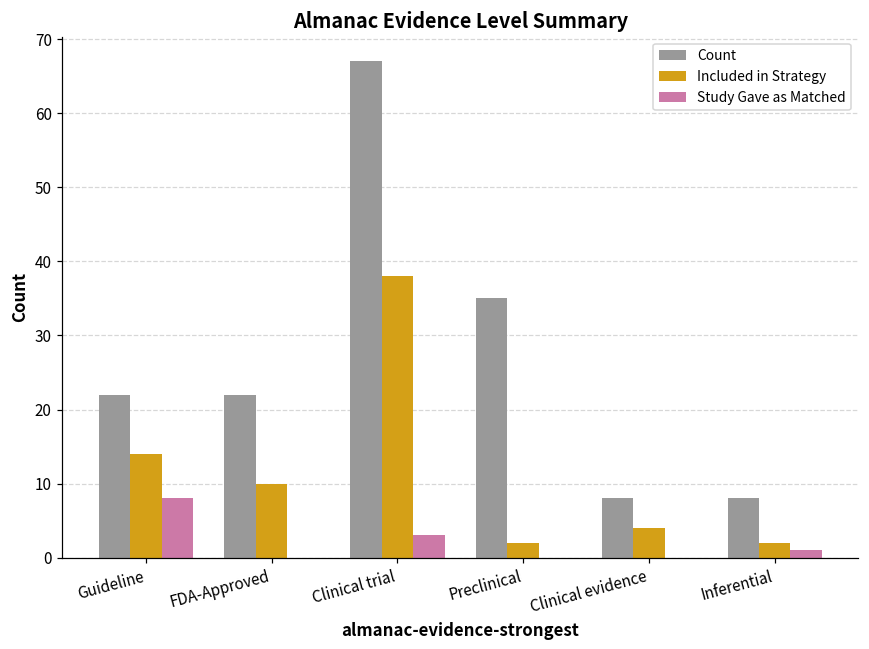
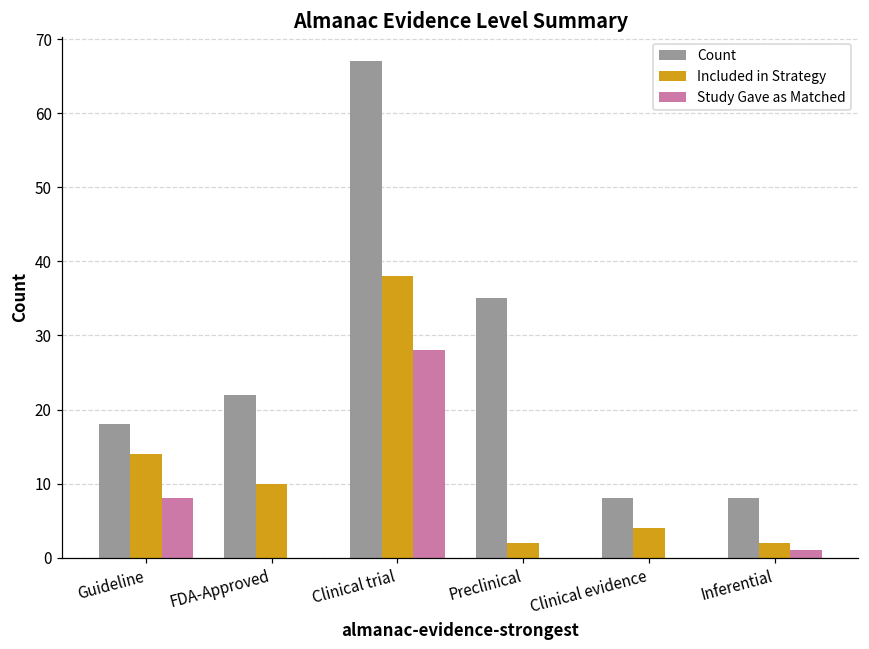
Count, Guideline: 22 -> 18
Study Gave as Matched, Clinical trial: 3 -> 28
